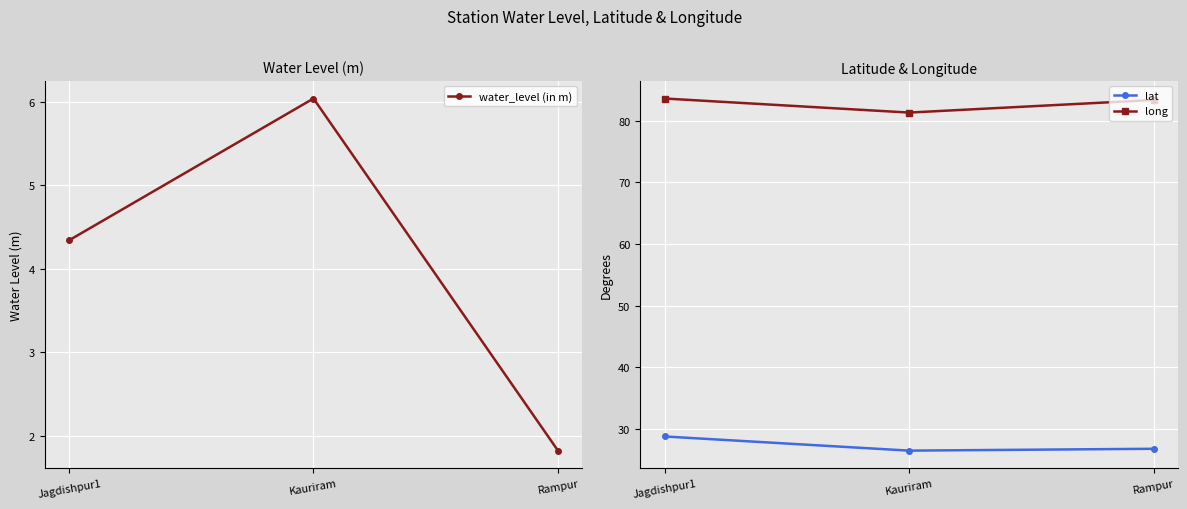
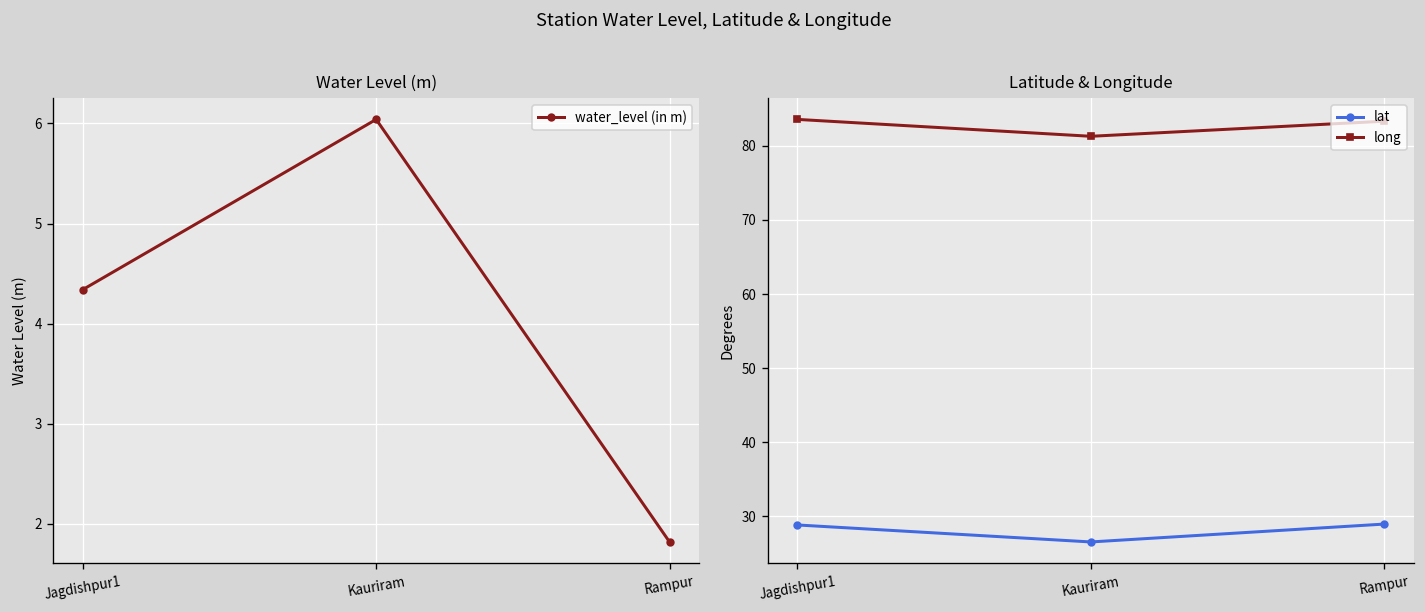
Latitude & Longitude, lat, Rampur: 27 -> 29
